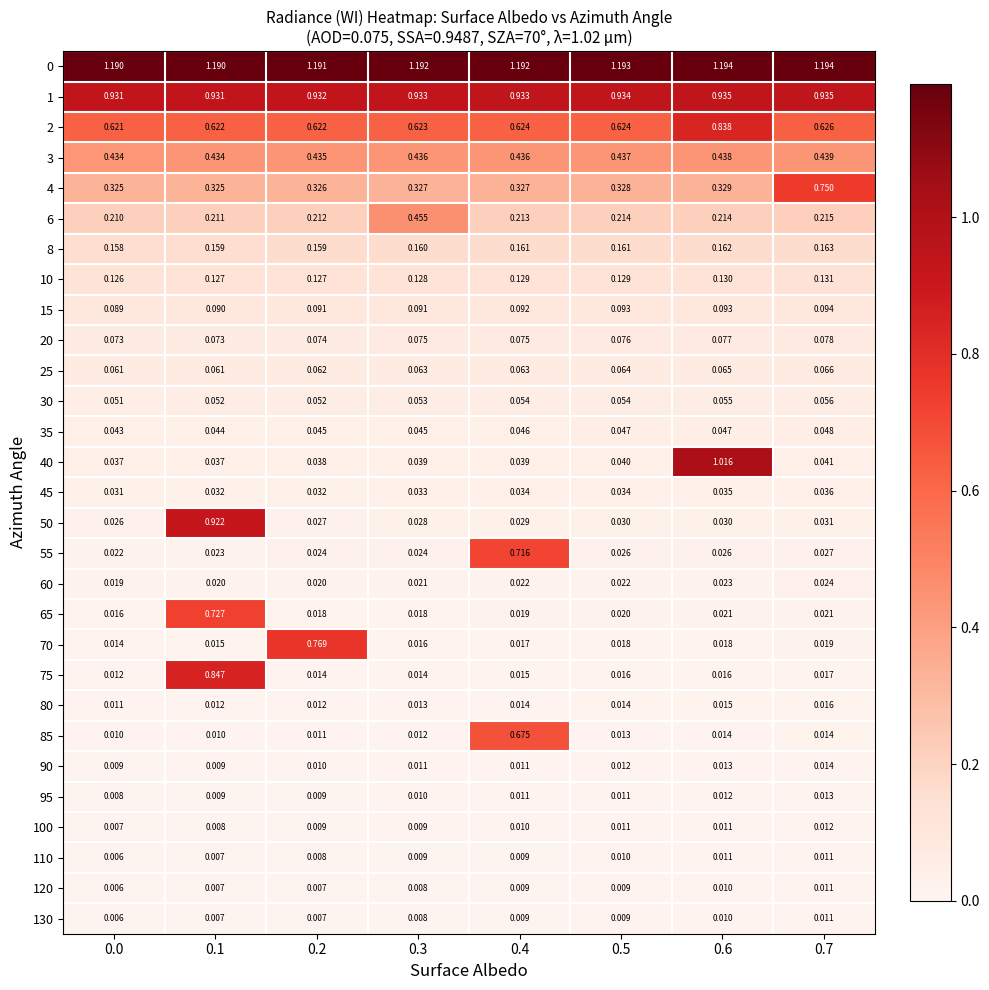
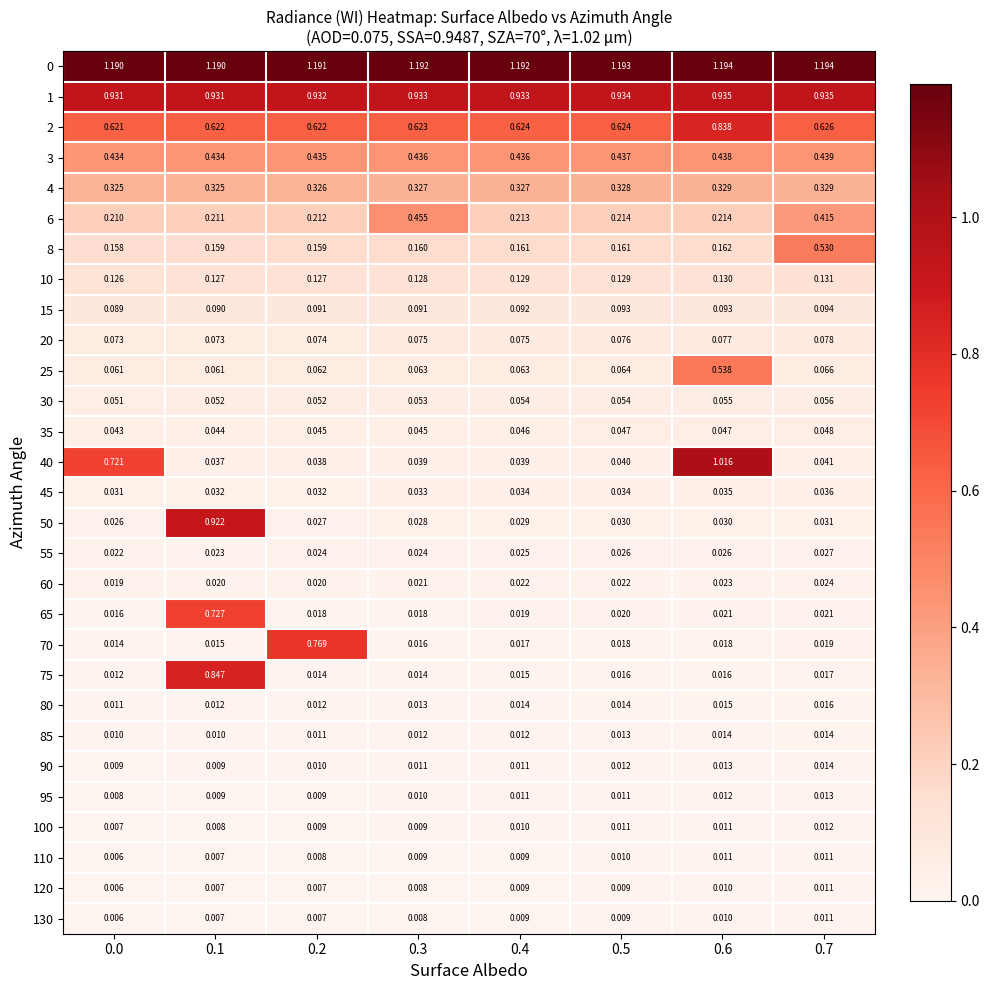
4, 0.7: 0.750 -> 0.329
6, 0.7: 0.215 -> 0.415
8, 0.7: 0.163 -> 0.530
25, 0.6: 0.065 -> 0.538
40, 0.0: 0.037 -> 0.721
55, 0.4: 0.716 -> 0.025
85, 0.4: 0.675 -> 0.012
